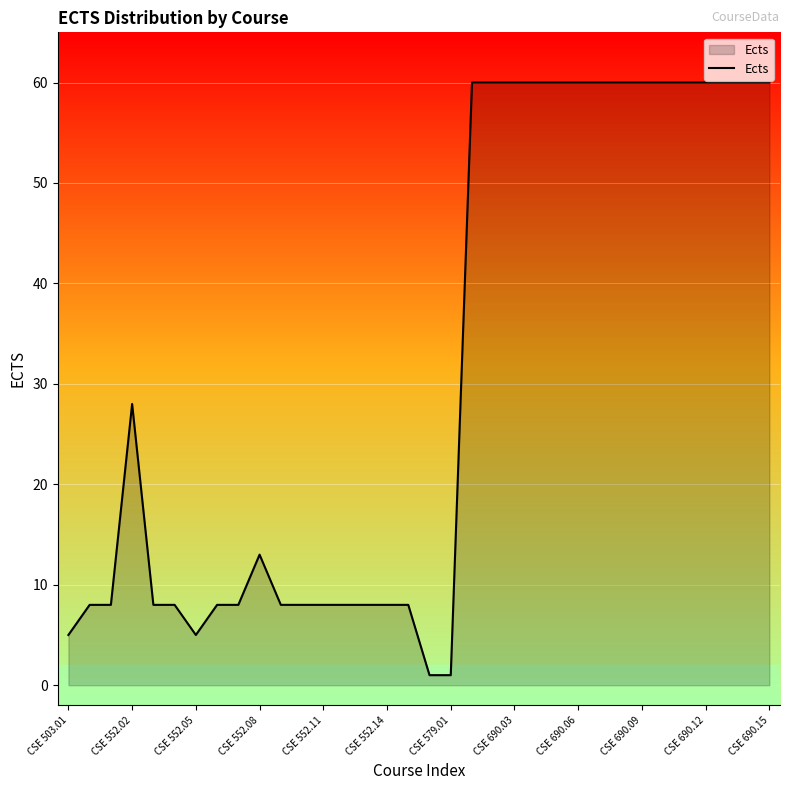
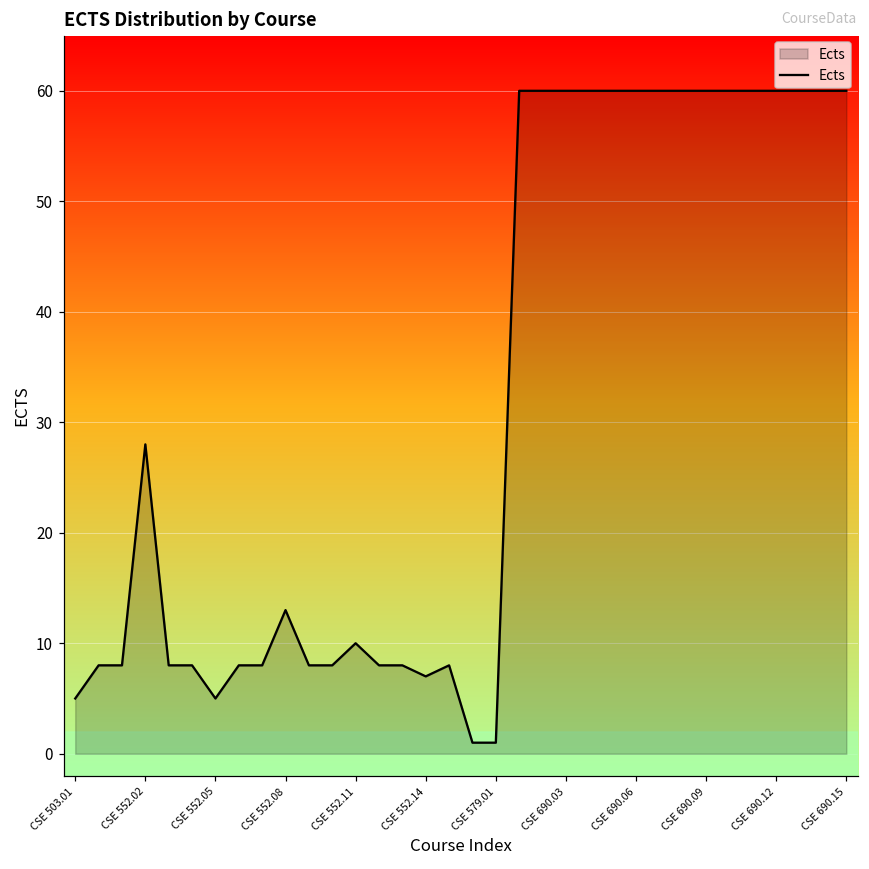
CSE 552.11: 8 -> 10
CSE 552.14: 8 -> 7
